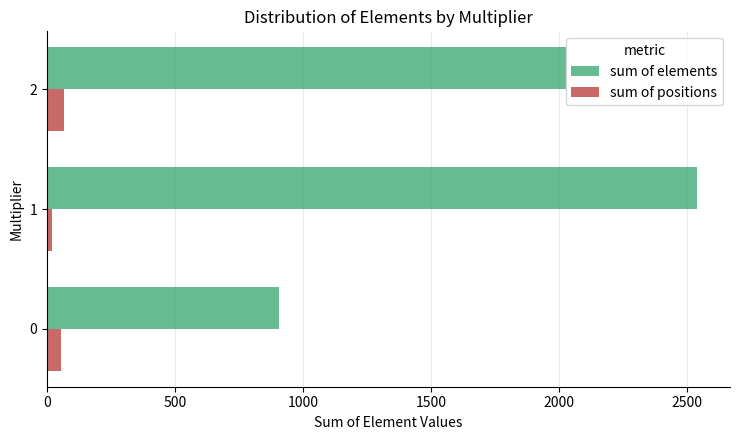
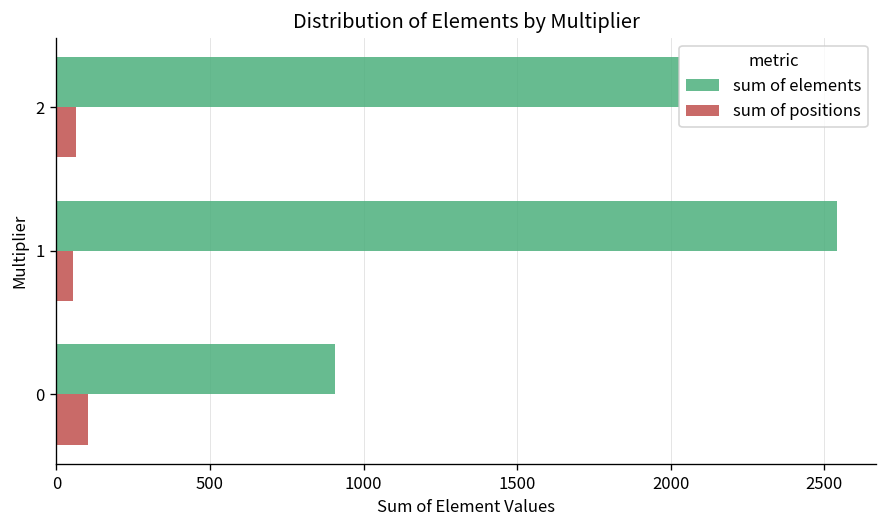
sum of positions, 1: 20 -> 60
sum of positions, 0: 50 -> 100
